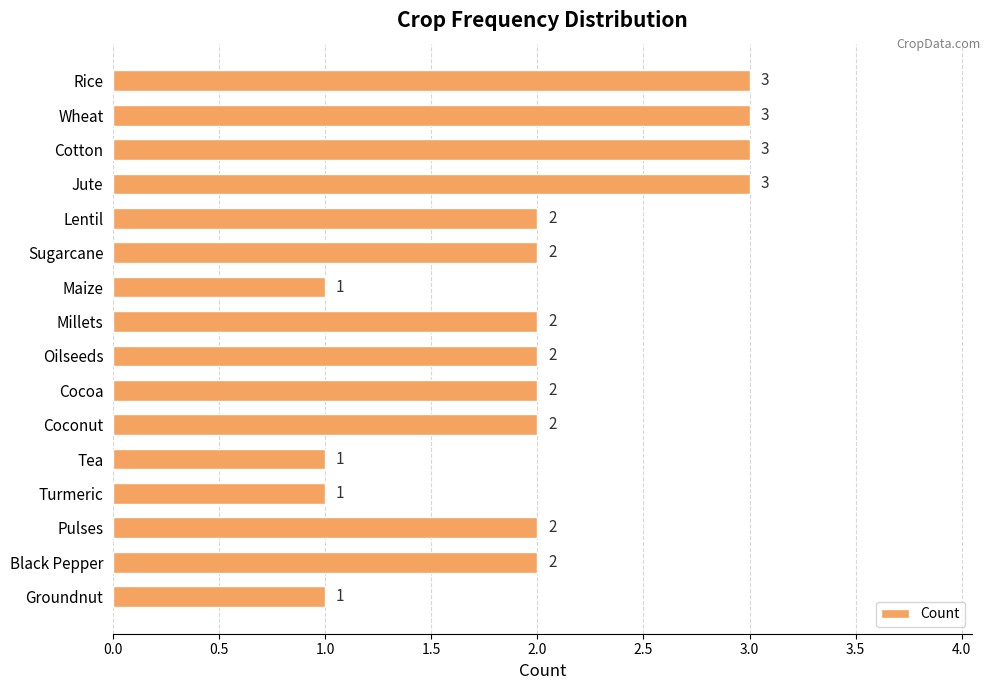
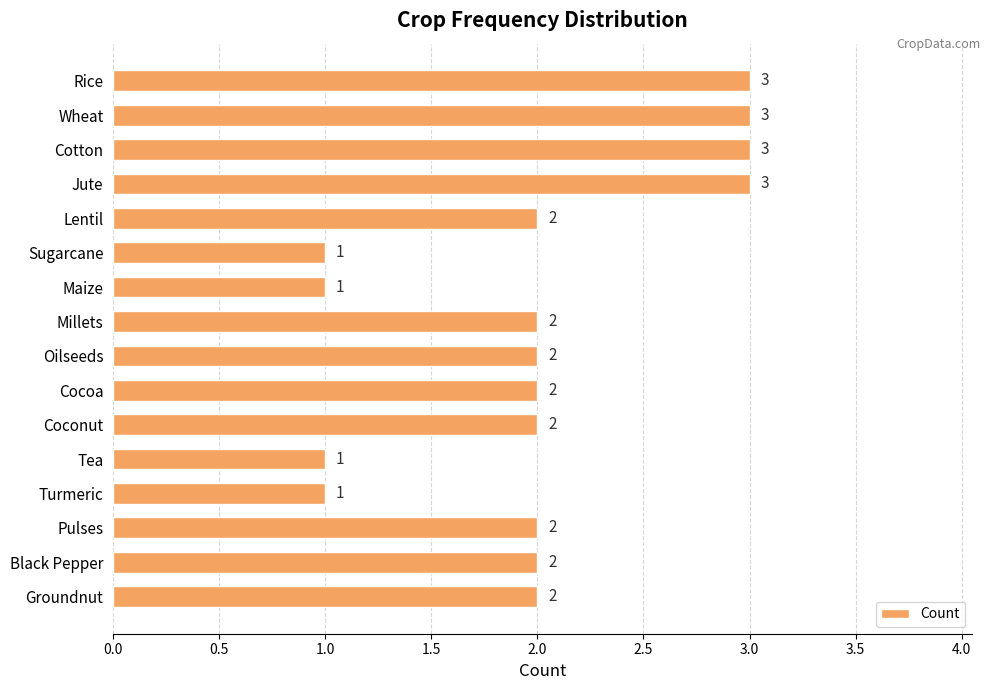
Sugarcane: 2 -> 1
Groundnut: 1 -> 2
